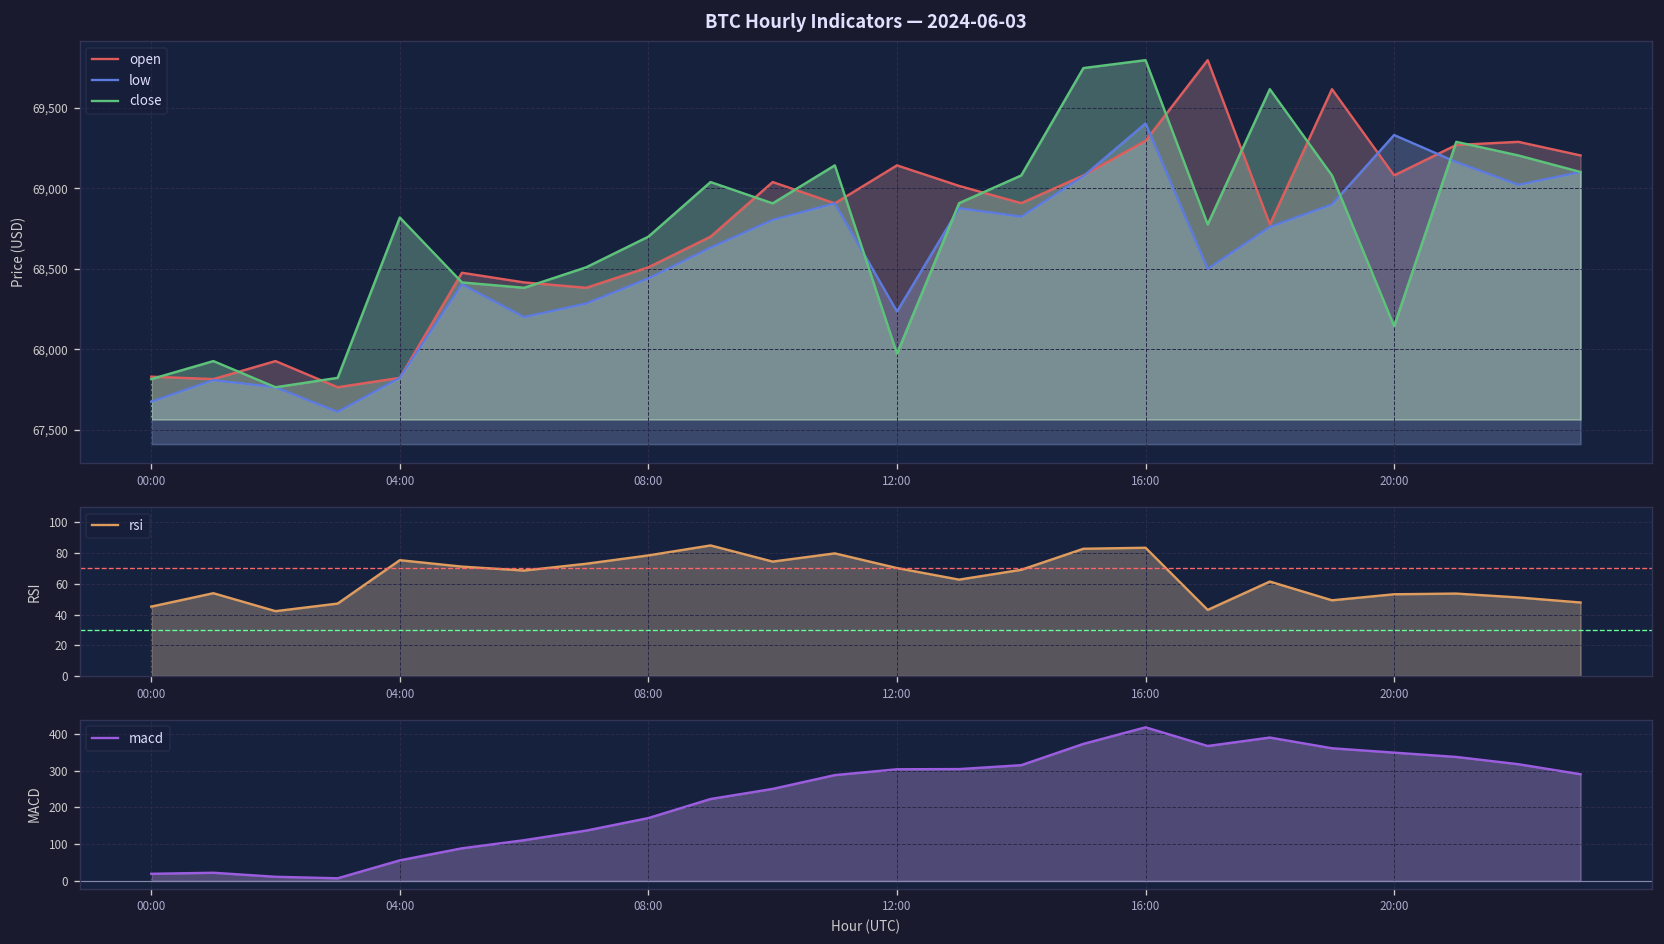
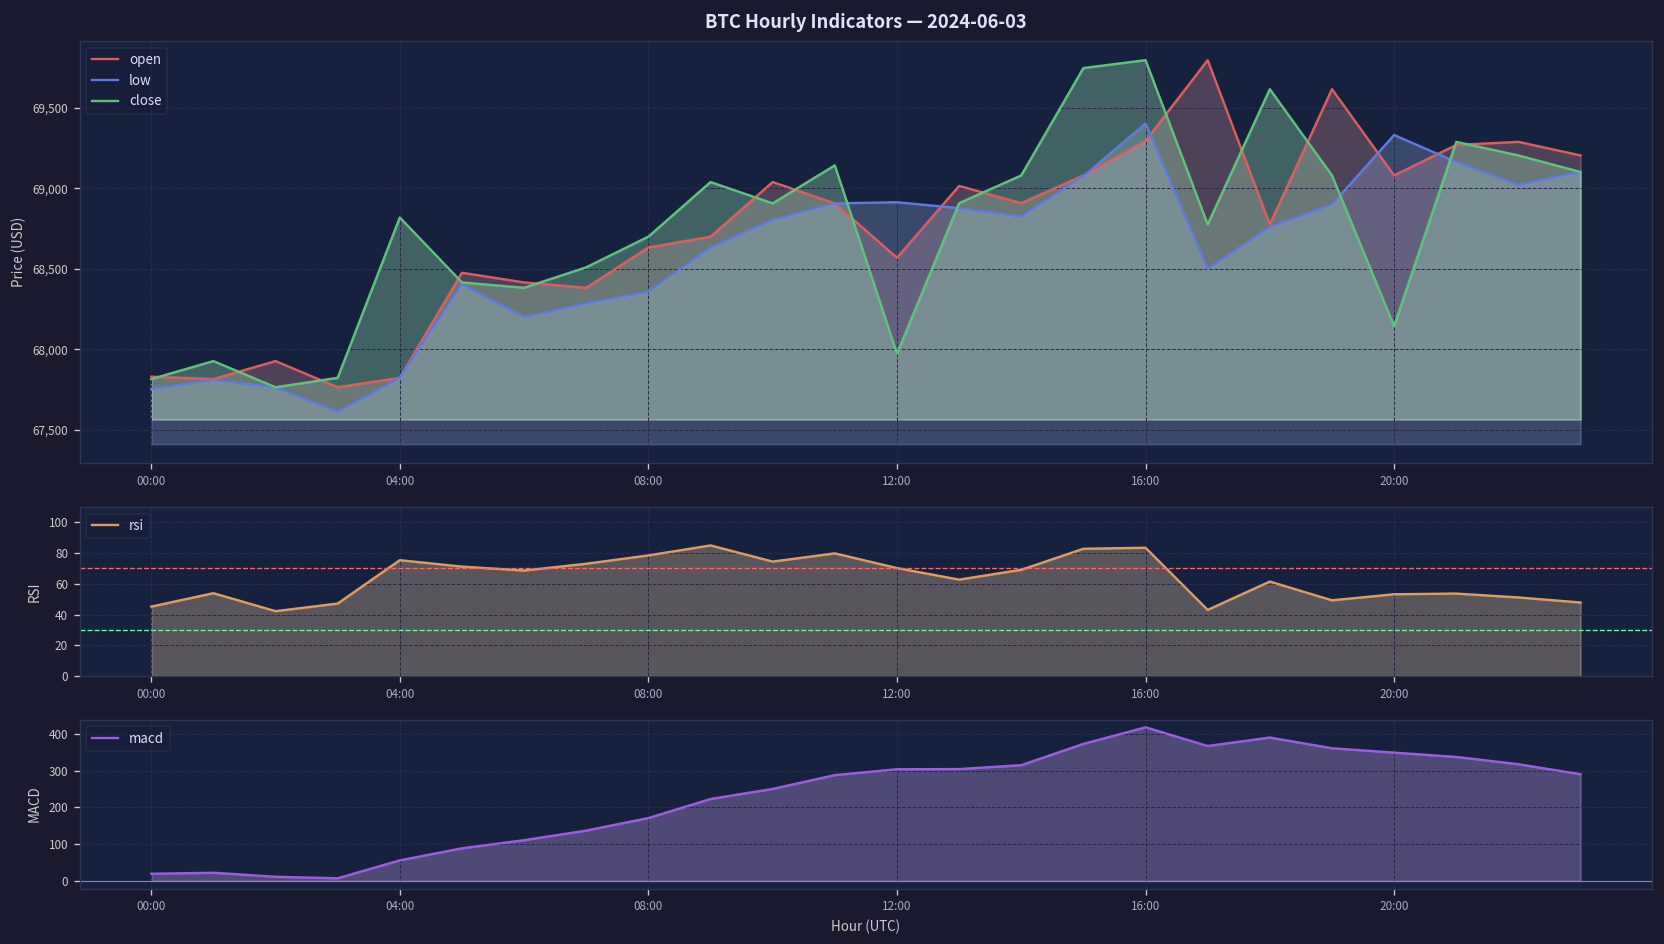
BTC Hourly Indicators — 2024-06-03, low, 00:00: 67,680 -> 67,760
BTC Hourly Indicators — 2024-06-03, open, 08:00: 68,510 -> 68,630
BTC Hourly Indicators — 2024-06-03, low, 08:00: 68,440 -> 68,360
BTC Hourly Indicators — 2024-06-03, open, 12:00: 69,140 -> 68,570
BTC Hourly Indicators — 2024-06-03, low, 12:00: 68,240 -> 68,910
